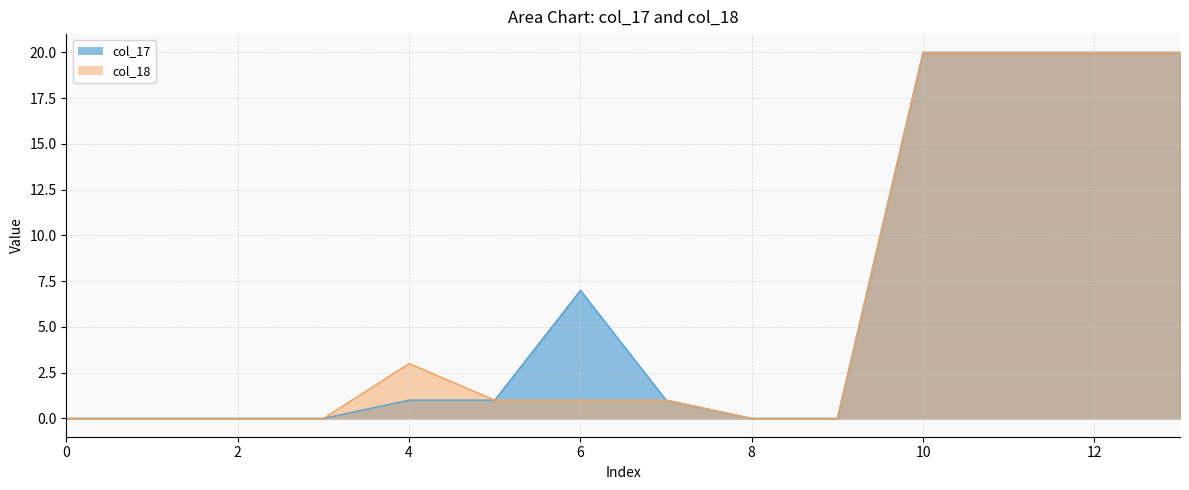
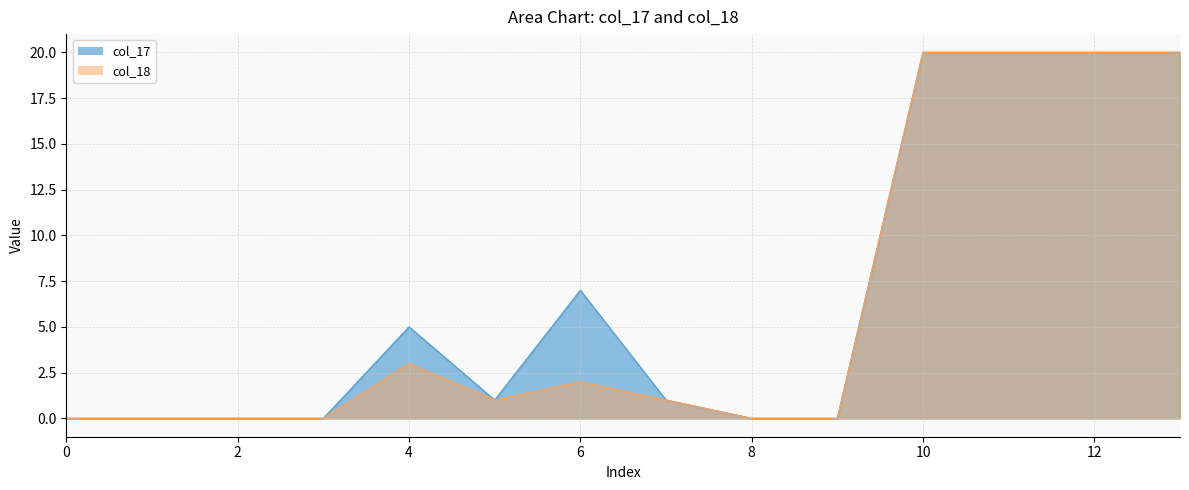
col_17, 4: 1 -> 5
col_18, 6: 1 -> 2
